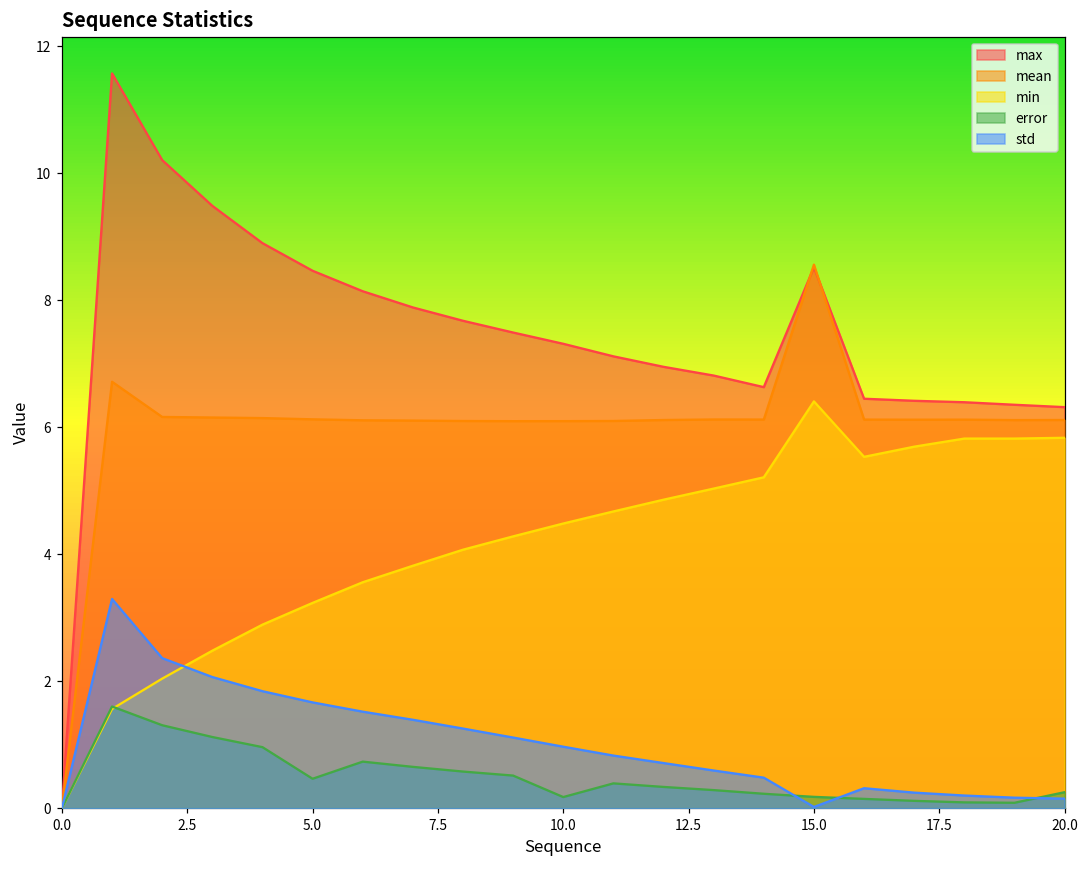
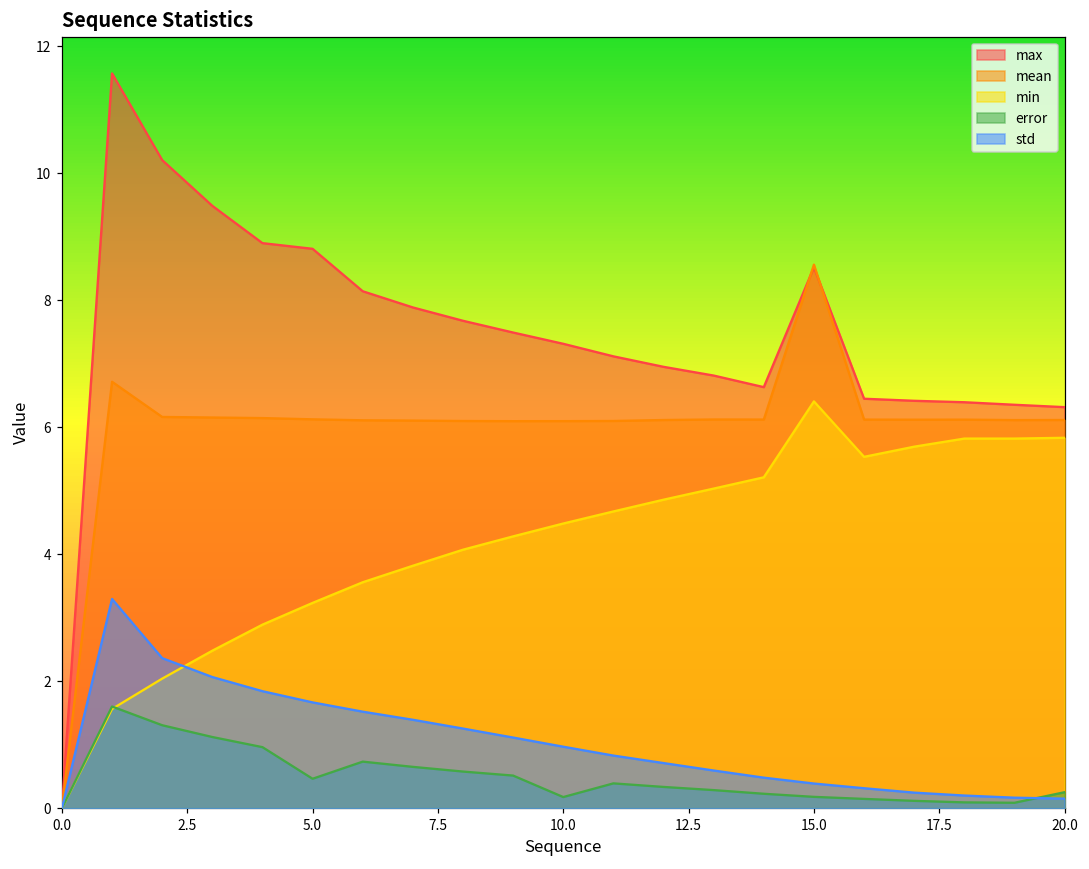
max, 5.0: 8.5 -> 8.8
std, 15.0: 0.0 -> 0.4
